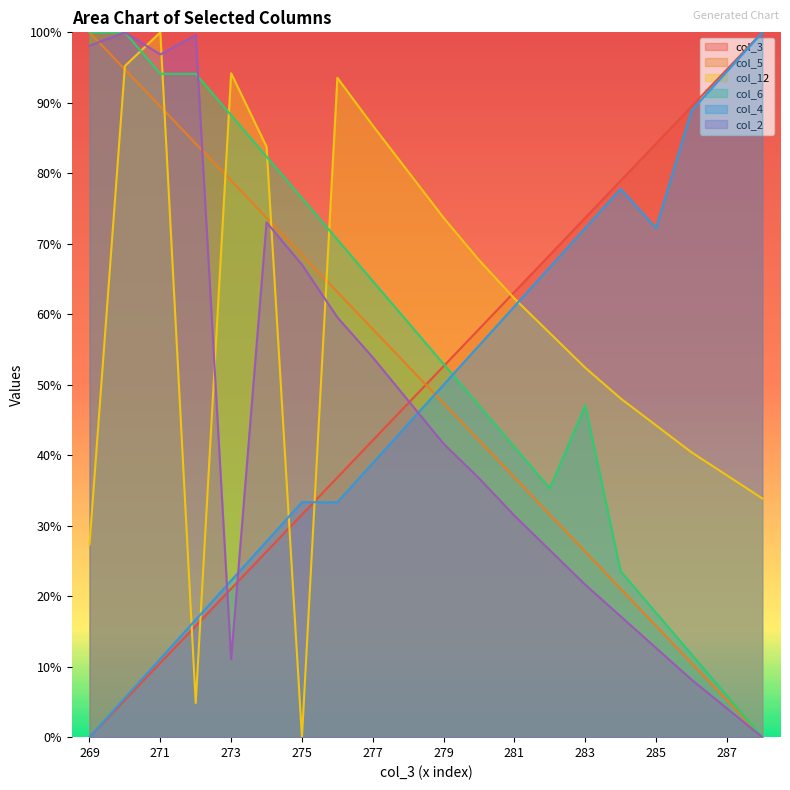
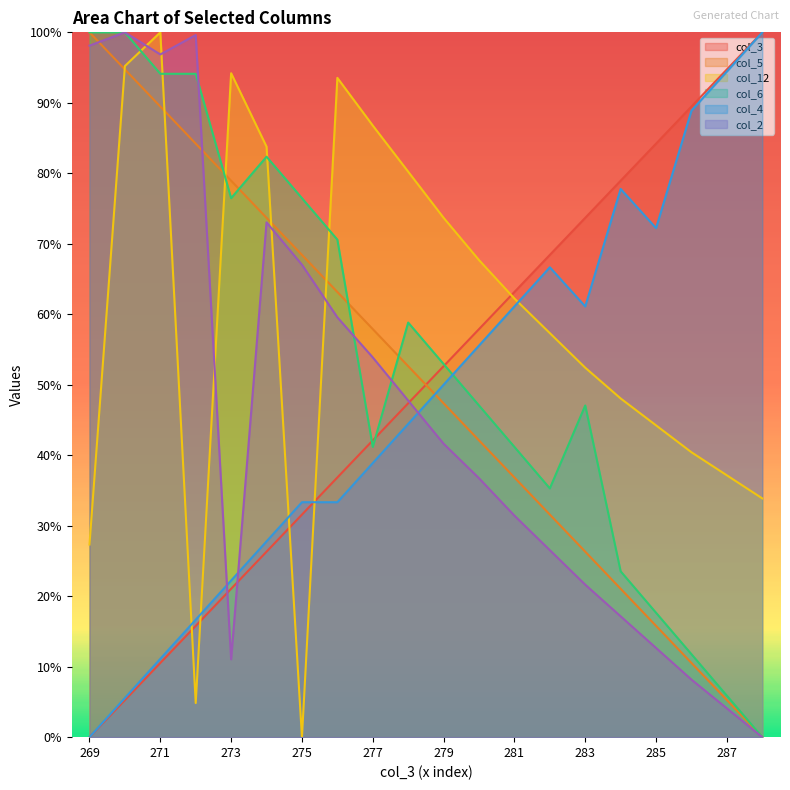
col_6, 273: 88% -> 76%
col_6, 277: 65% -> 41%
col_4, 283: 72% -> 61%
